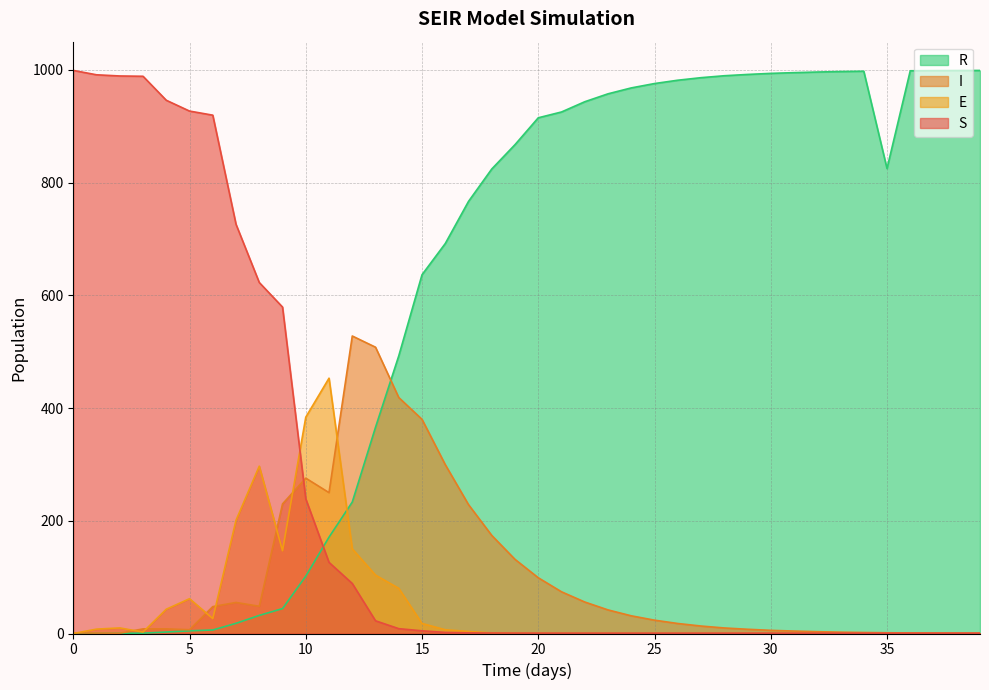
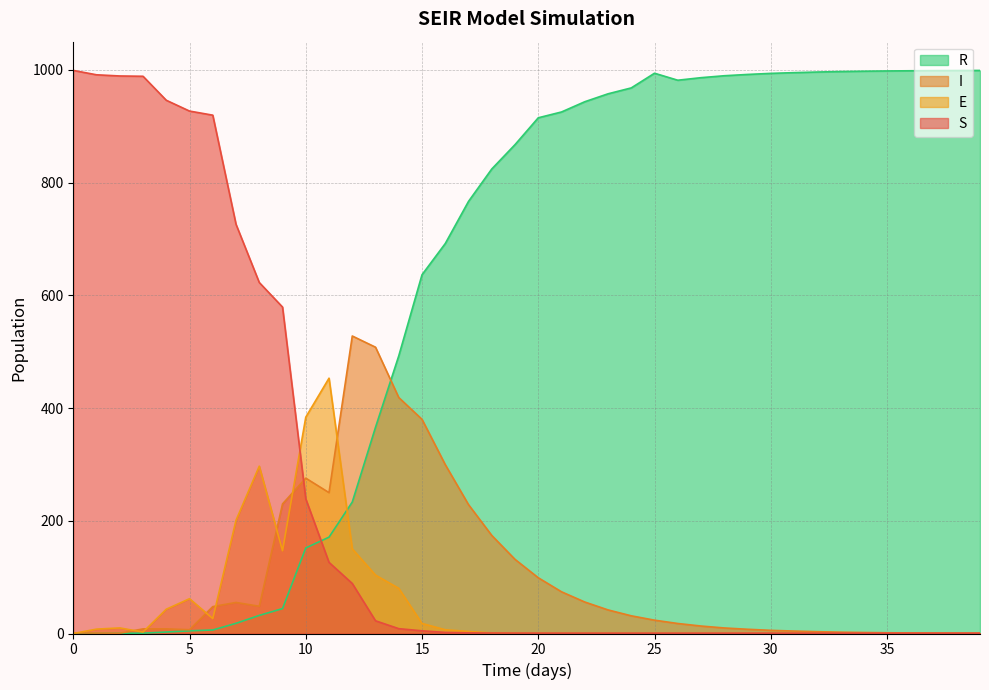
R, 10: 100 -> 150
R, 25: 980 -> 990
R, 35: 820 -> 1000
